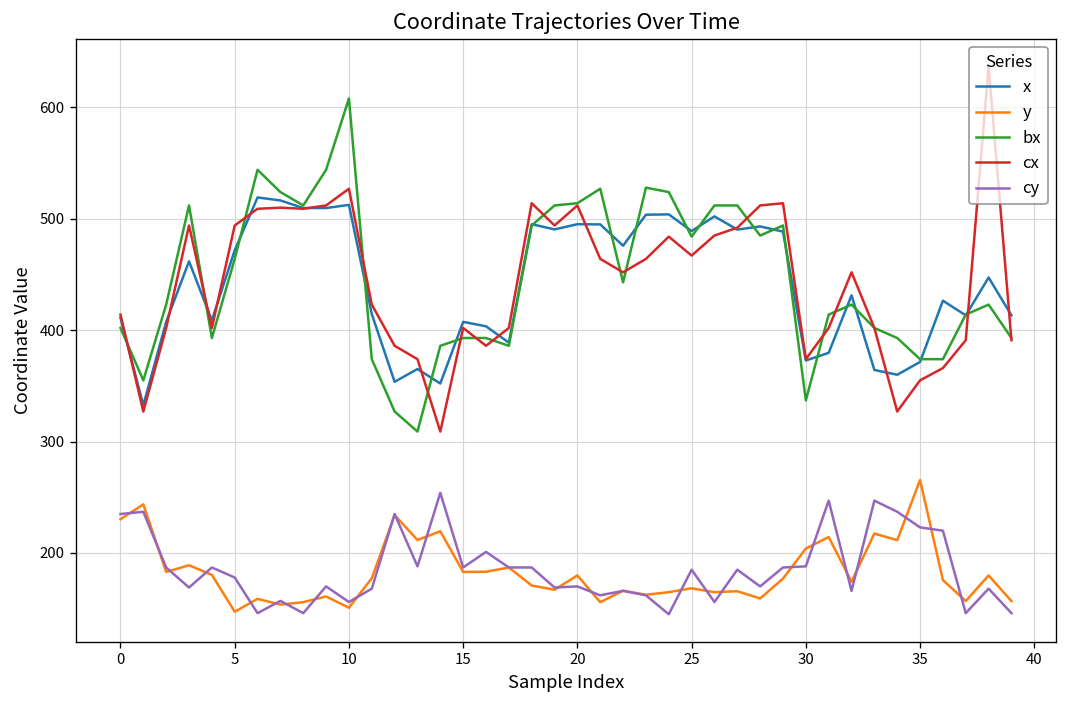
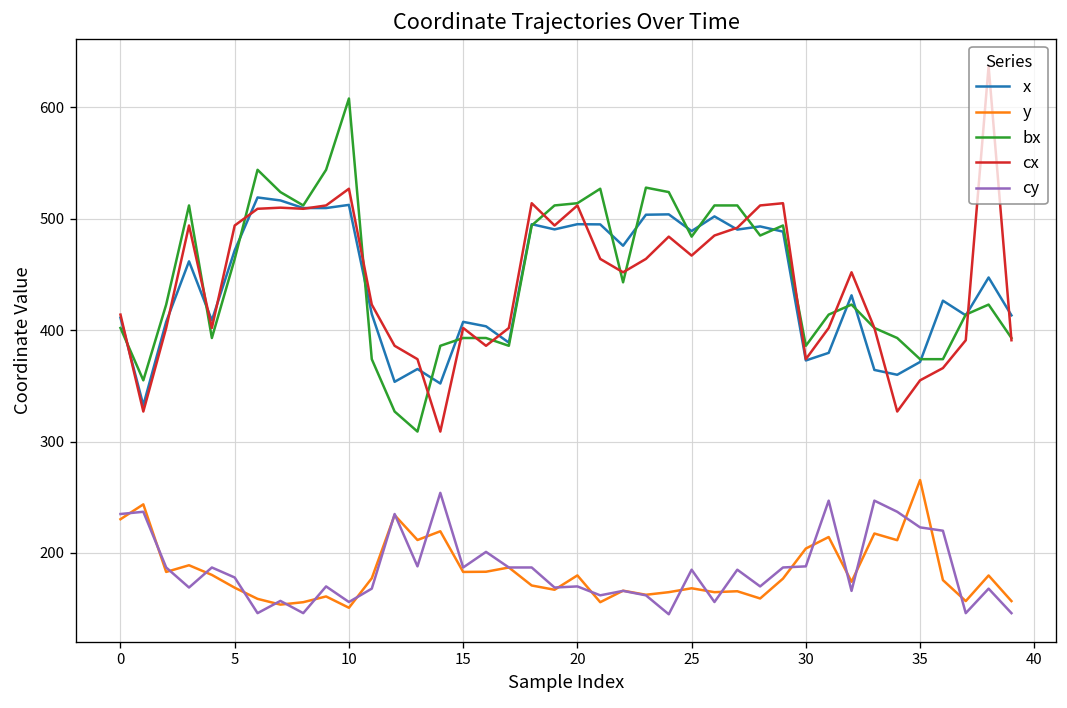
y, 5: 150 -> 170
bx, 30: 340 -> 390
